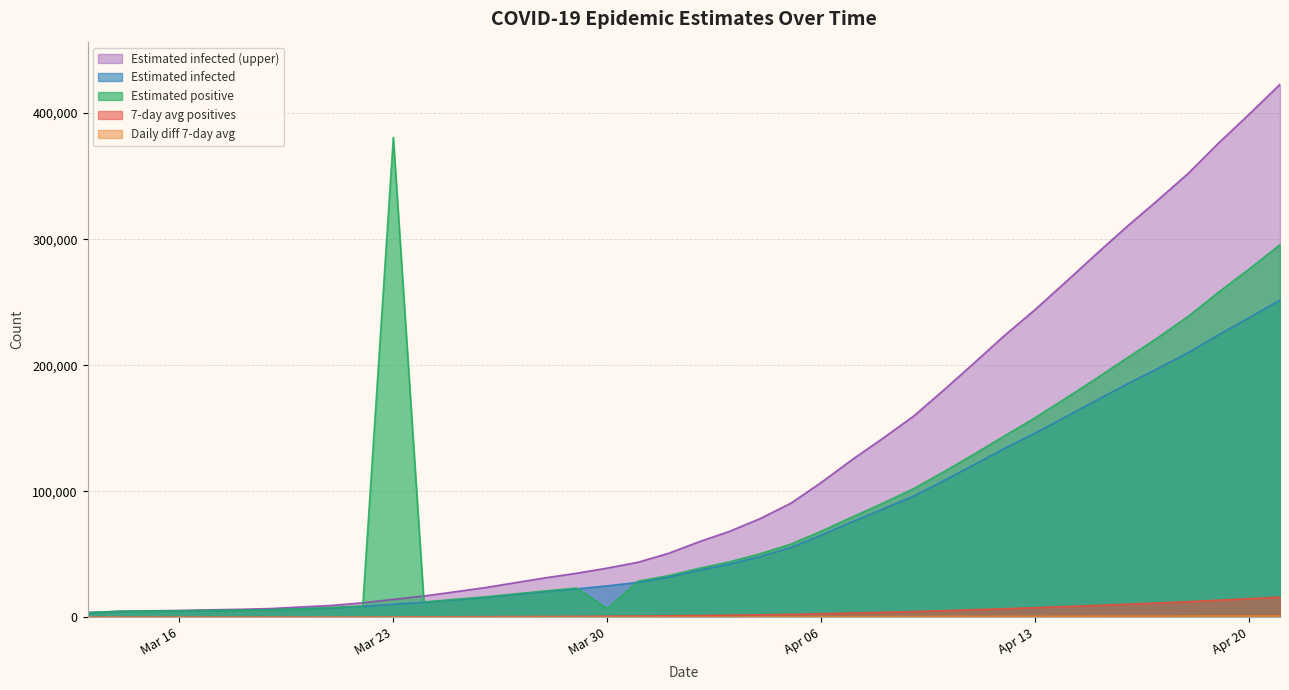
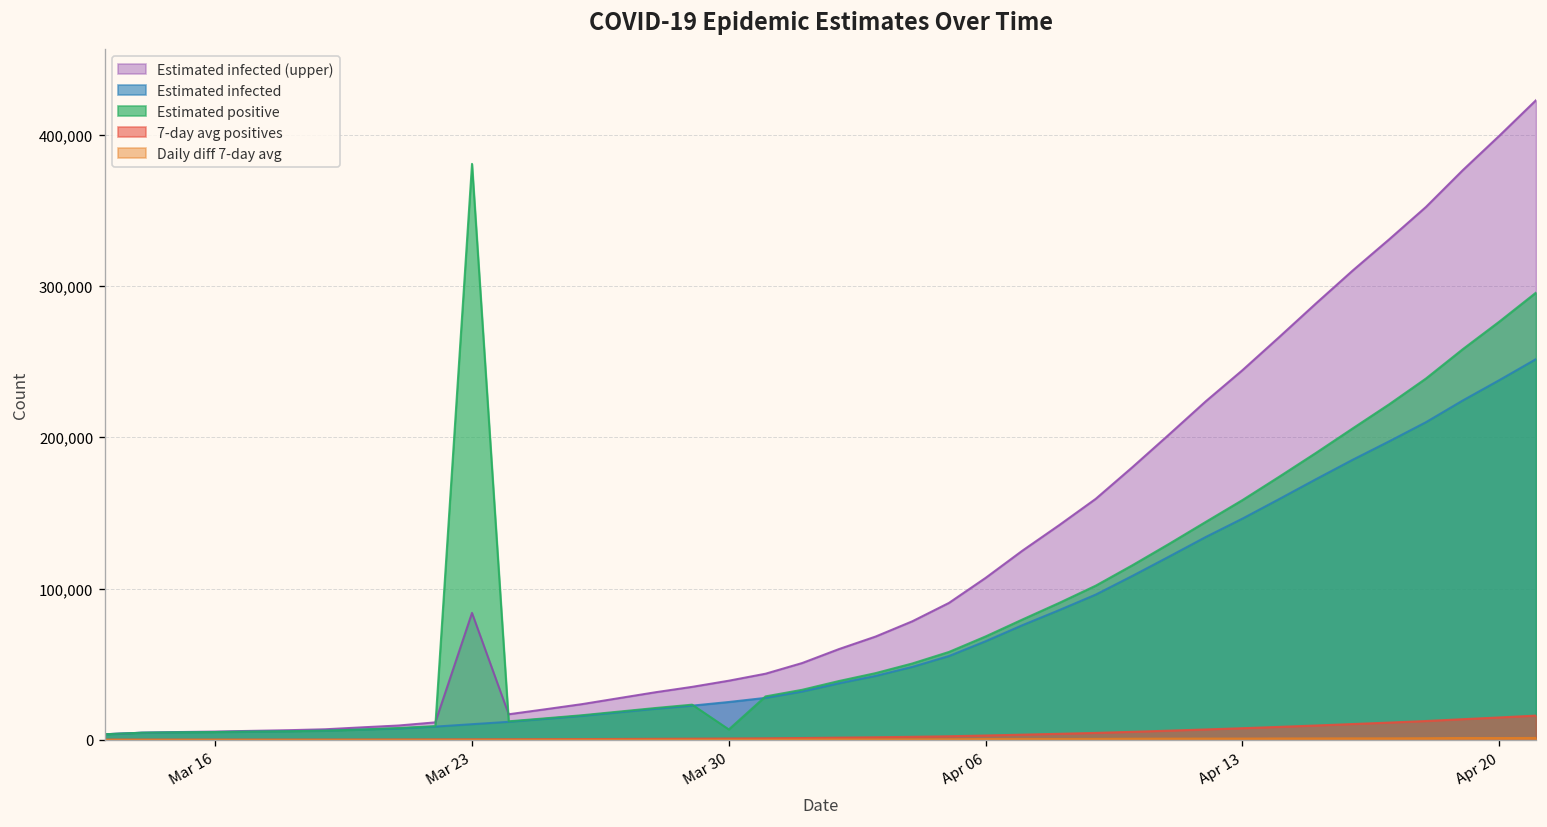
Estimated infected (upper), Mar 23: 14,000 -> 84,000
